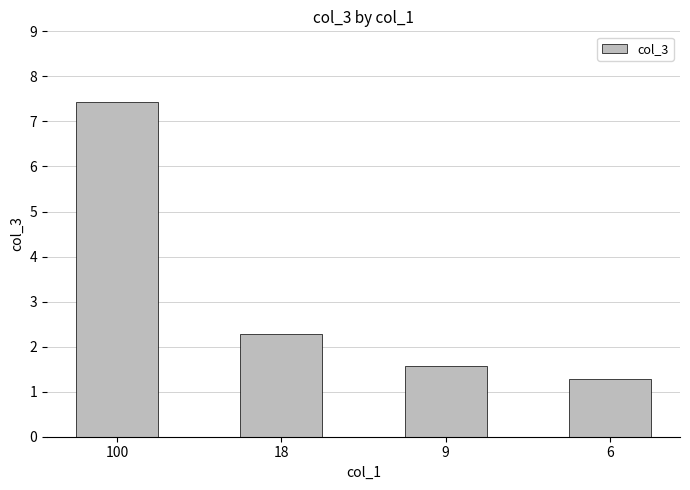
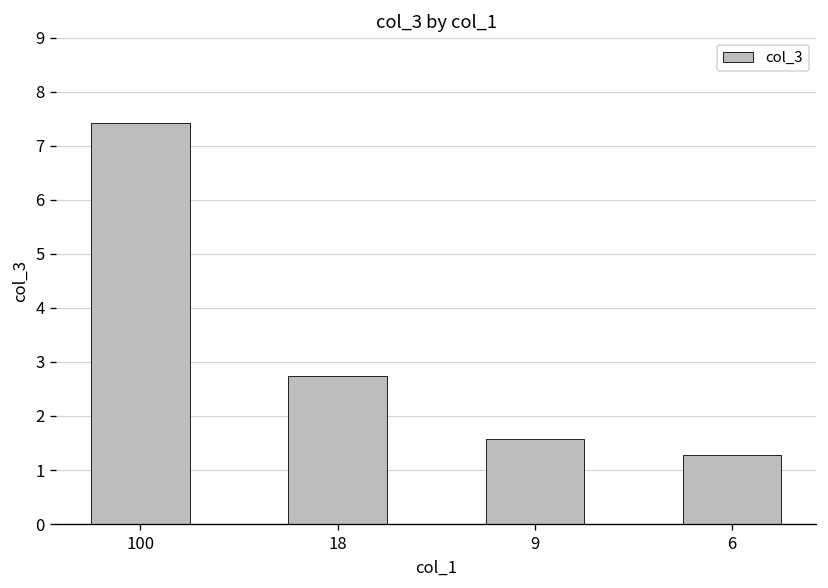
18: 2.3 -> 2.7
